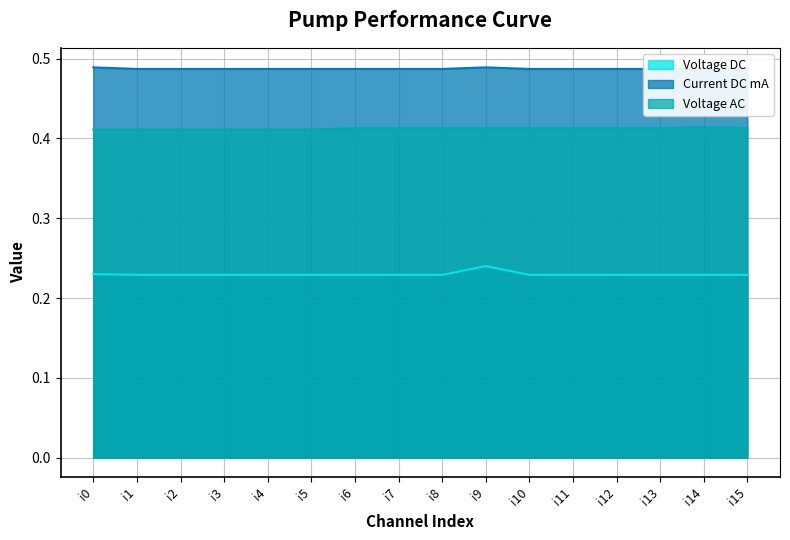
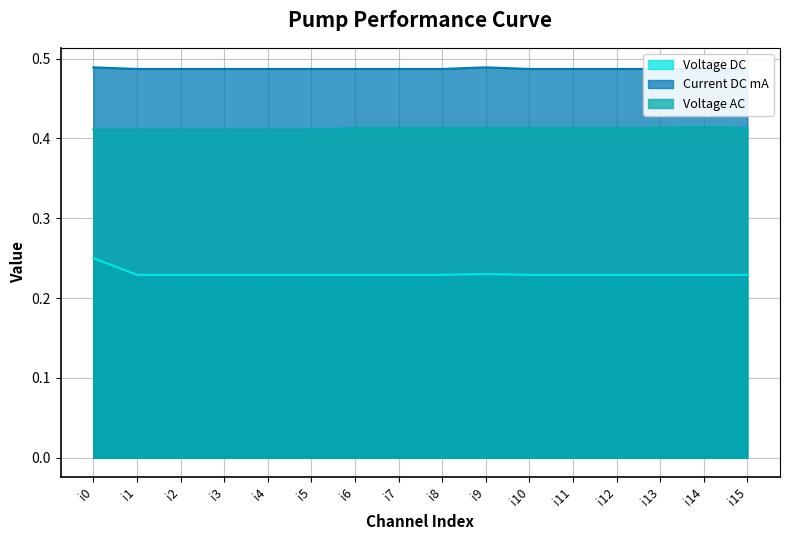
Voltage DC, i0: 0.23 -> 0.25
Voltage DC, i9: 0.24 -> 0.23
